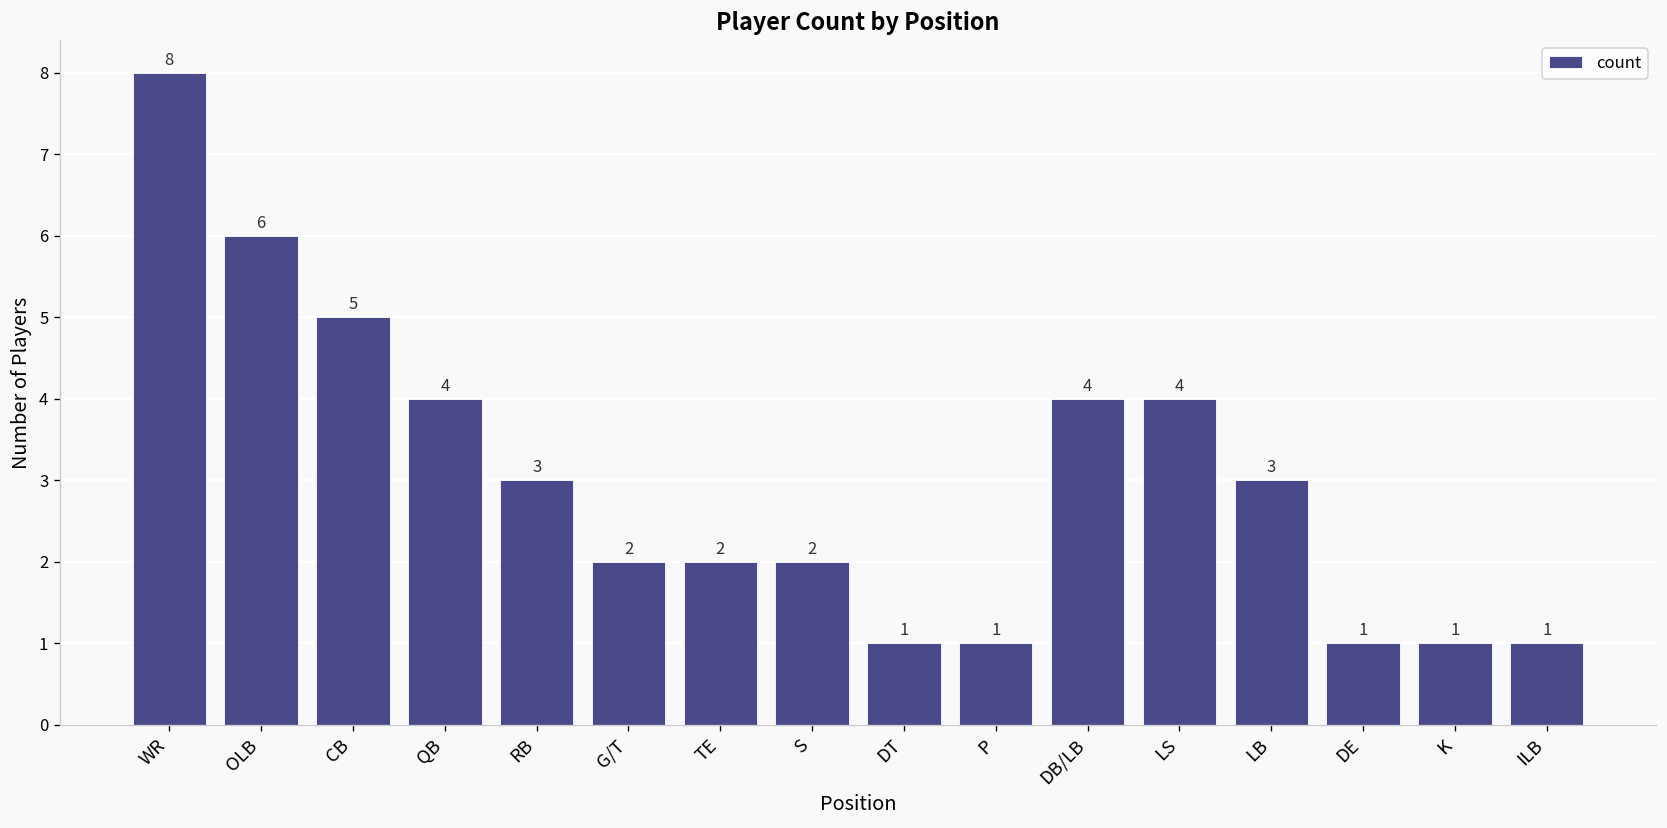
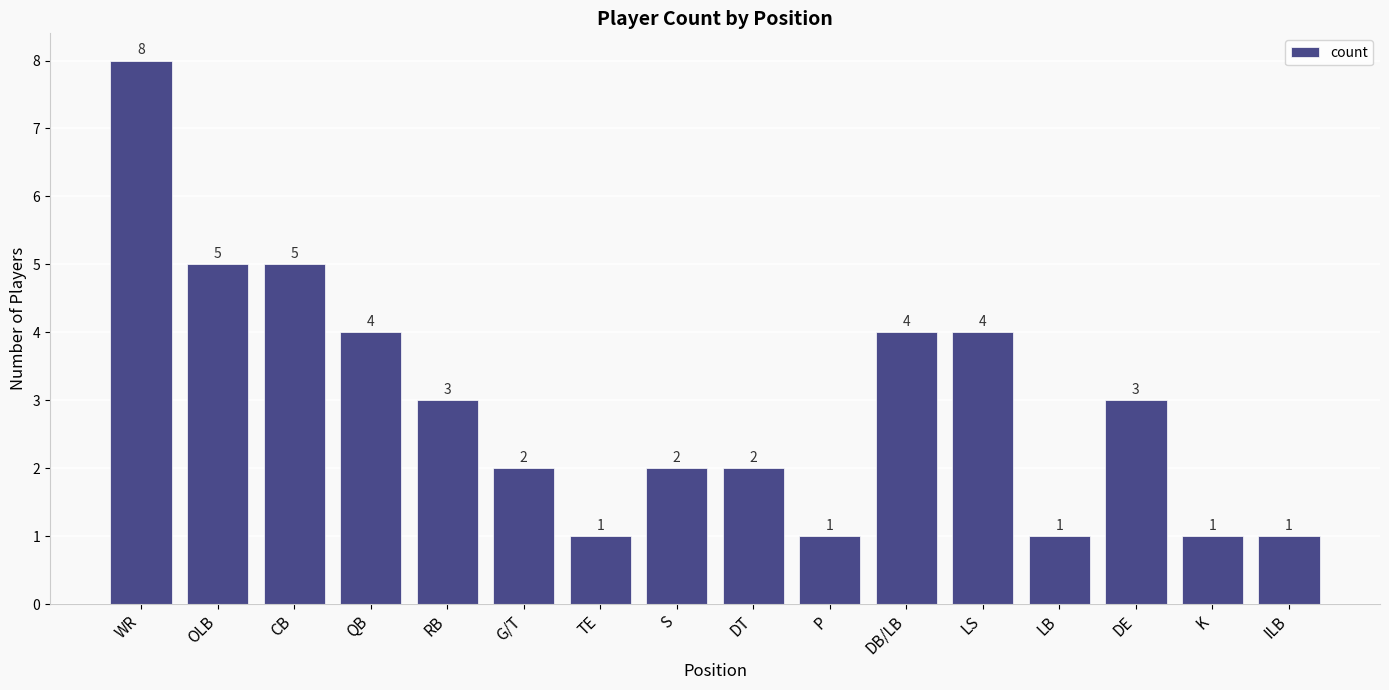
OLB: 6 -> 5
TE: 2 -> 1
DT: 1 -> 2
LB: 3 -> 1
DE: 1 -> 3
